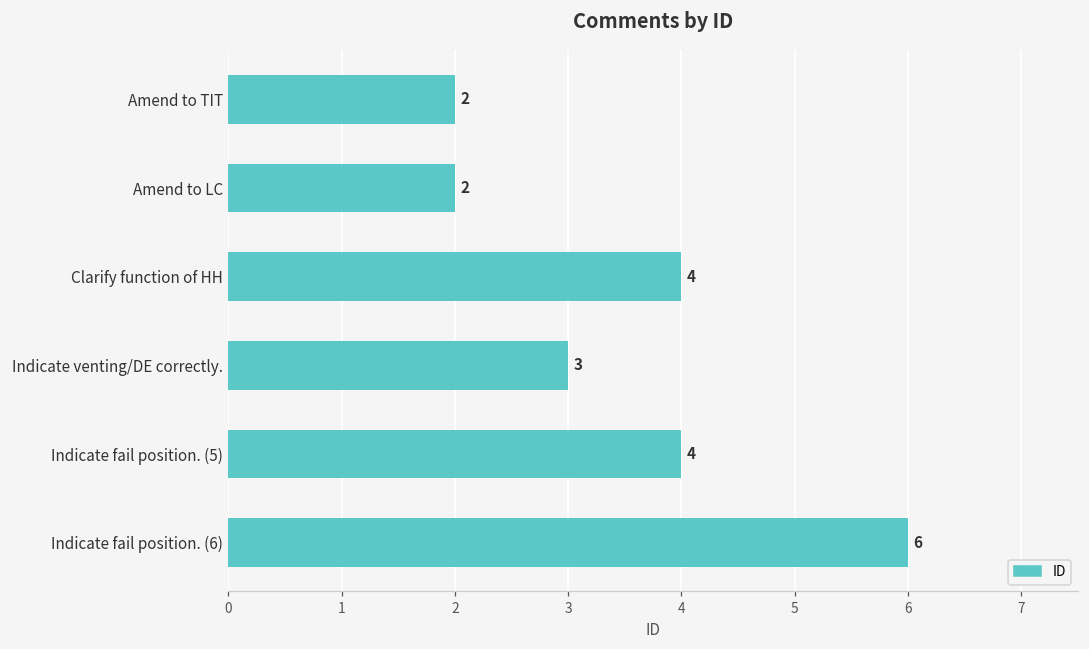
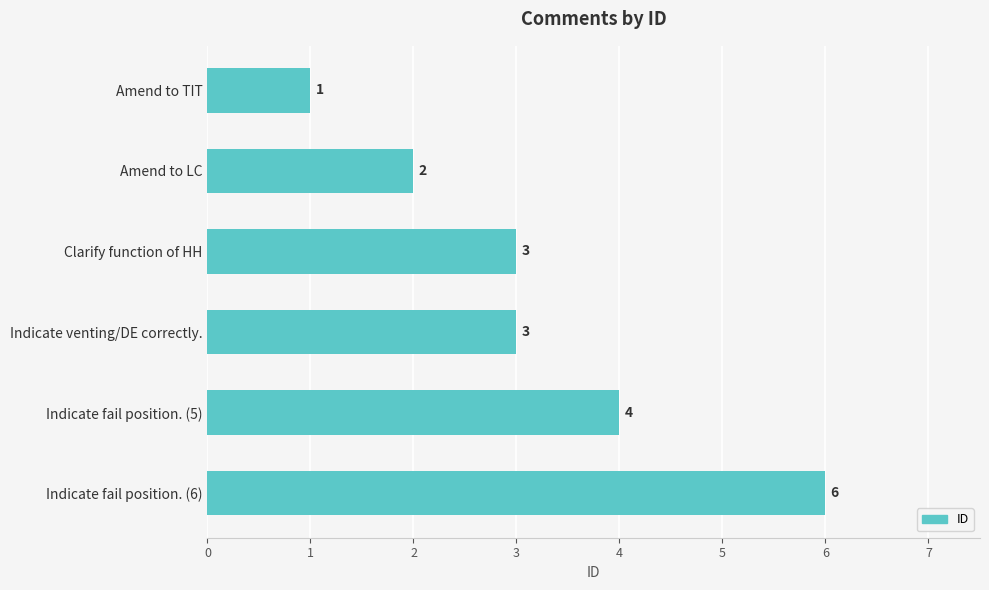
Amend to TIT: 2 -> 1
Clarify function of HH: 4 -> 3
